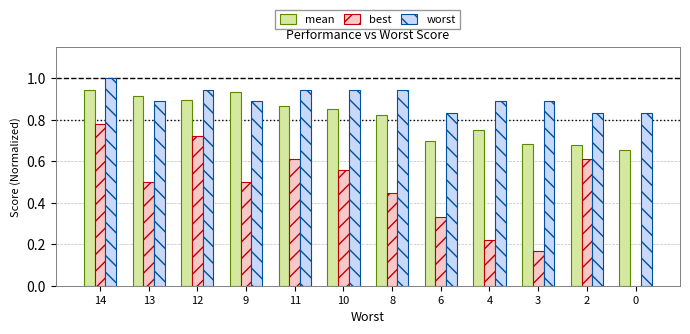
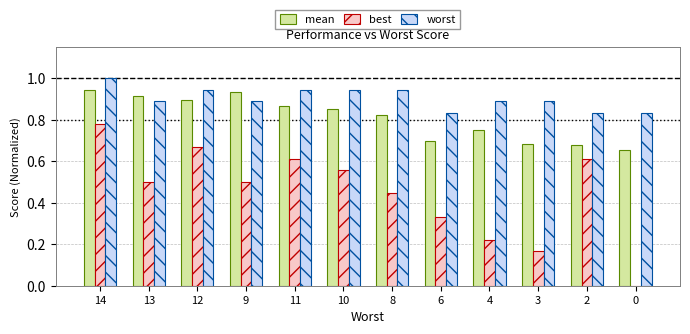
best, 12: 0.72 -> 0.67
